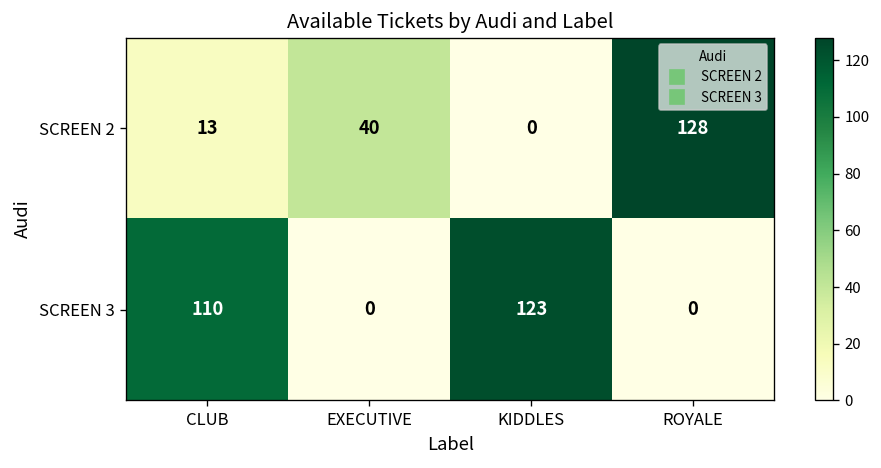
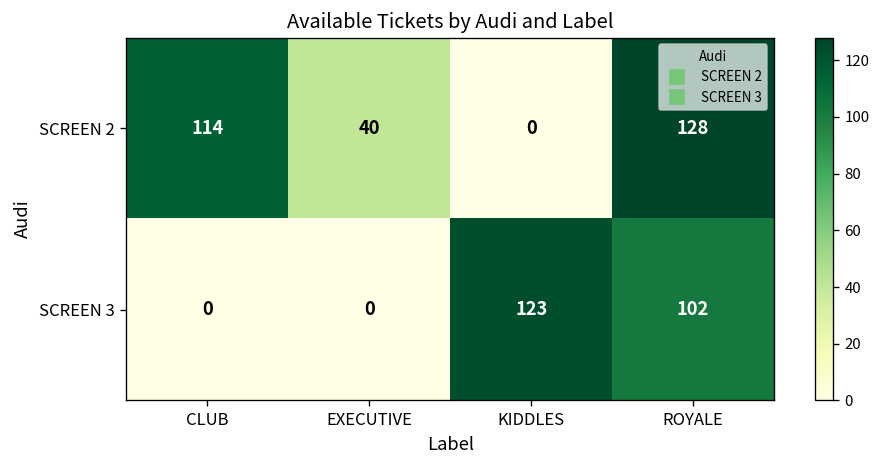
SCREEN 2, CLUB: 13 -> 114
SCREEN 3, CLUB: 110 -> 0
SCREEN 3, ROYALE: 0 -> 102
